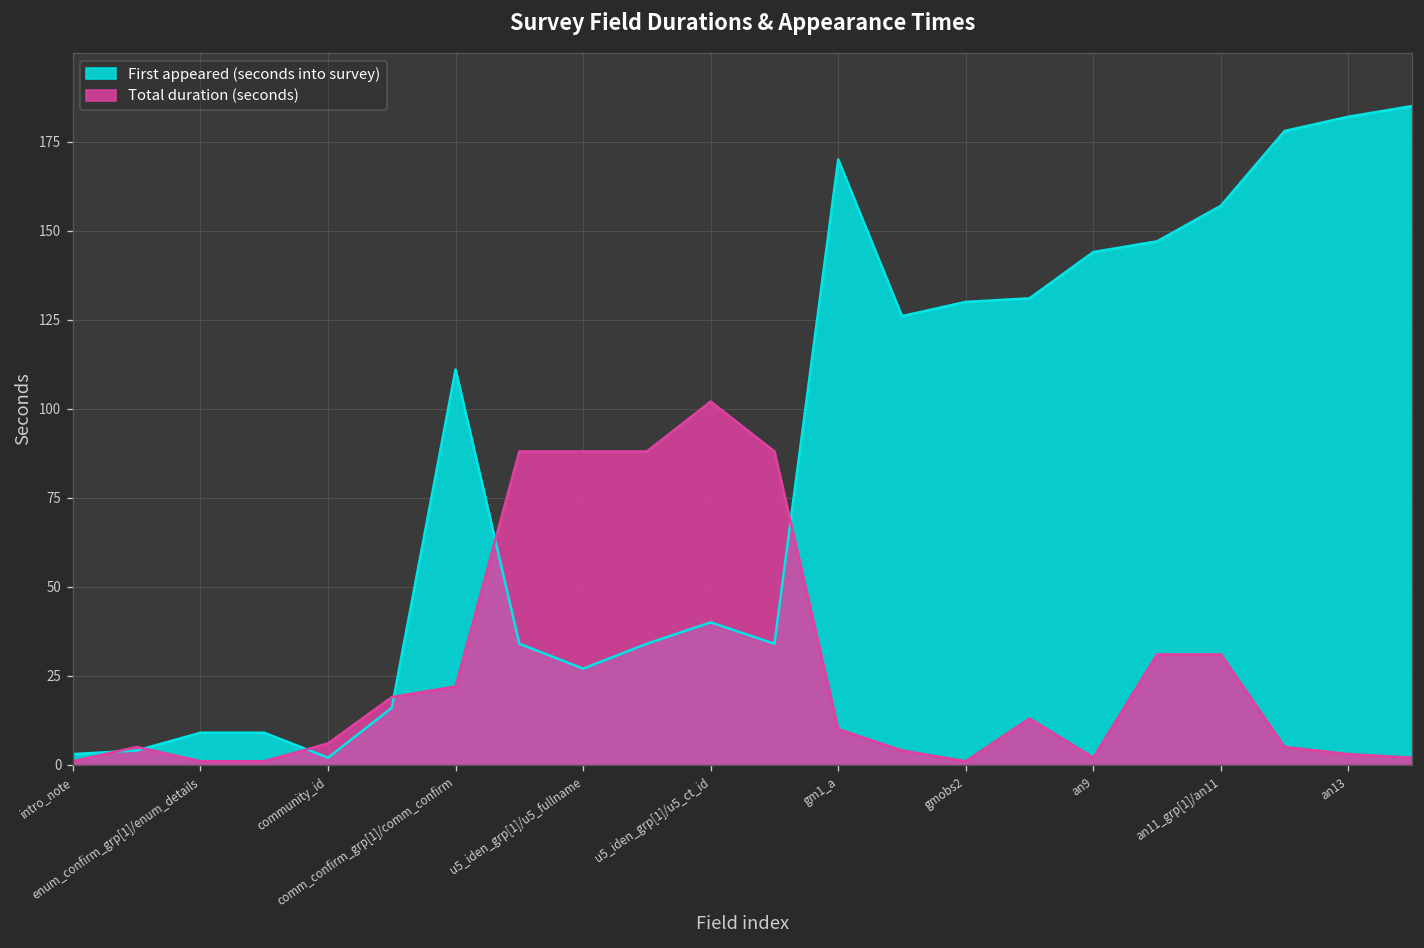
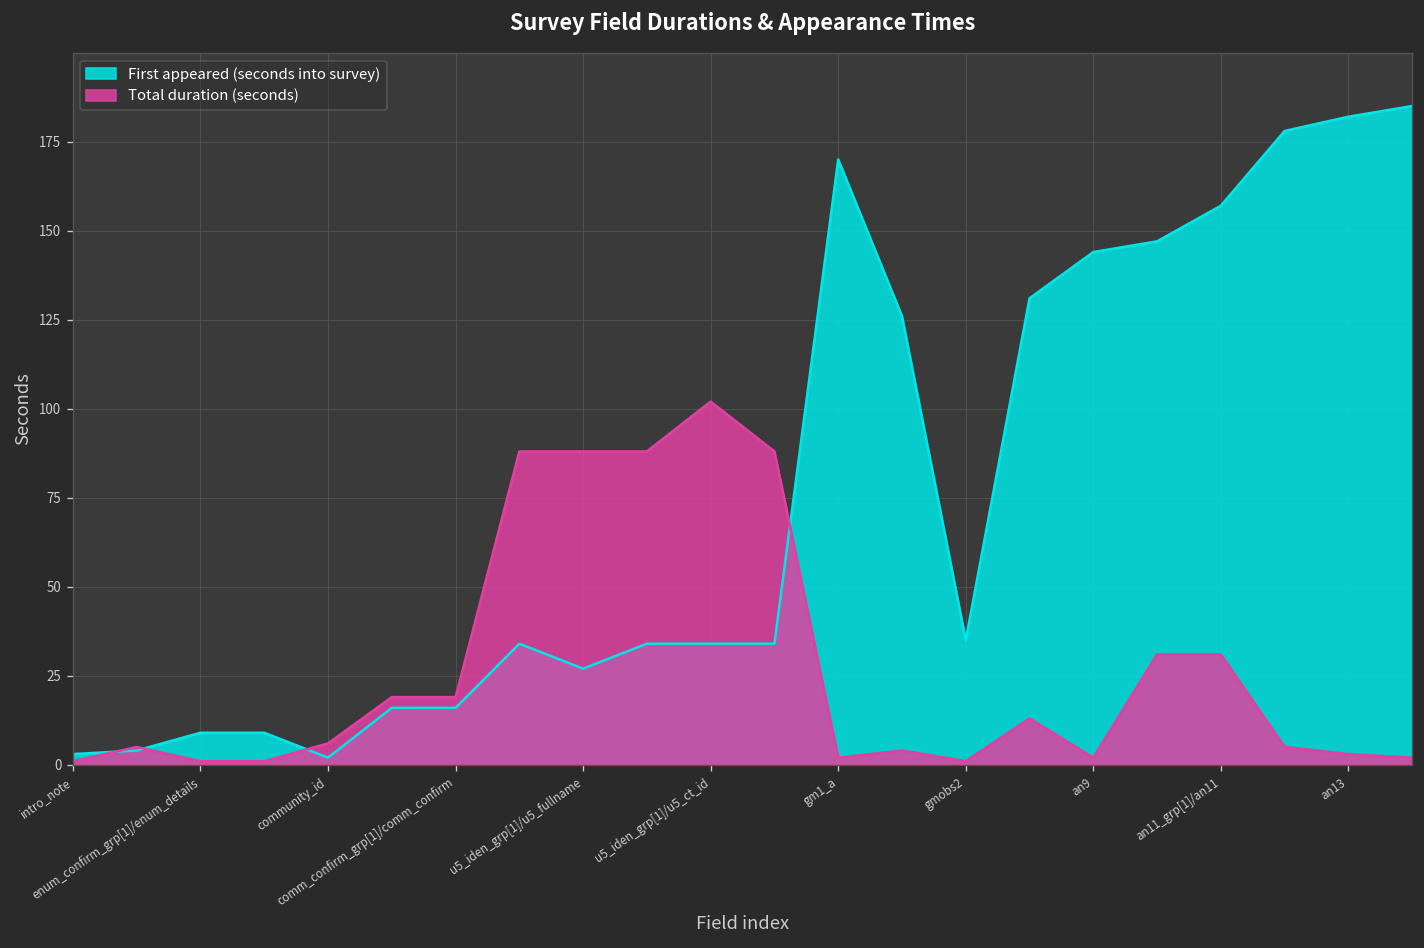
First appeared (seconds into survey), comm_confirm_grp[1]/comm_confirm: 111 -> 16
Total duration (seconds), comm_confirm_grp[1]/comm_confirm: 22 -> 19
First appeared (seconds into survey), u5_iden_grp[1]/u5_ct_id: 40 -> 34
Total duration (seconds), gm1_a: 10 -> 2
First appeared (seconds into survey), gmobs2: 130 -> 35
